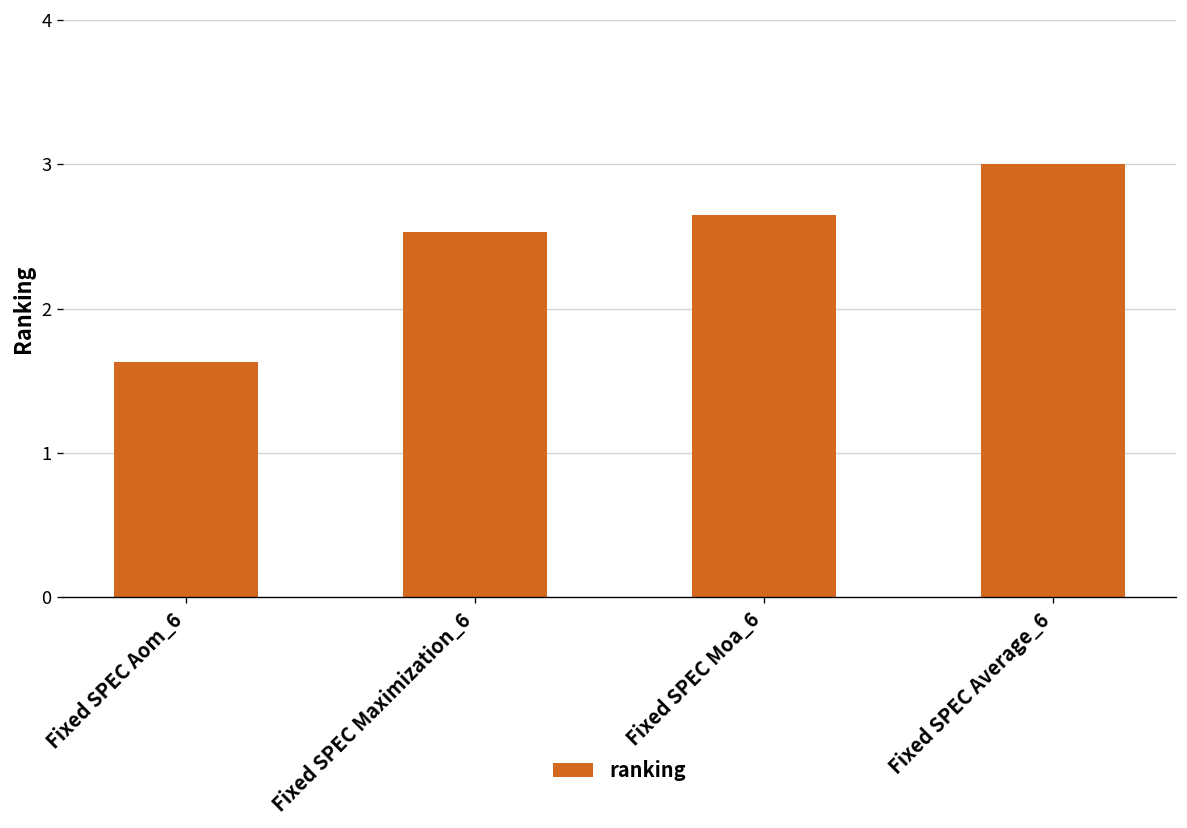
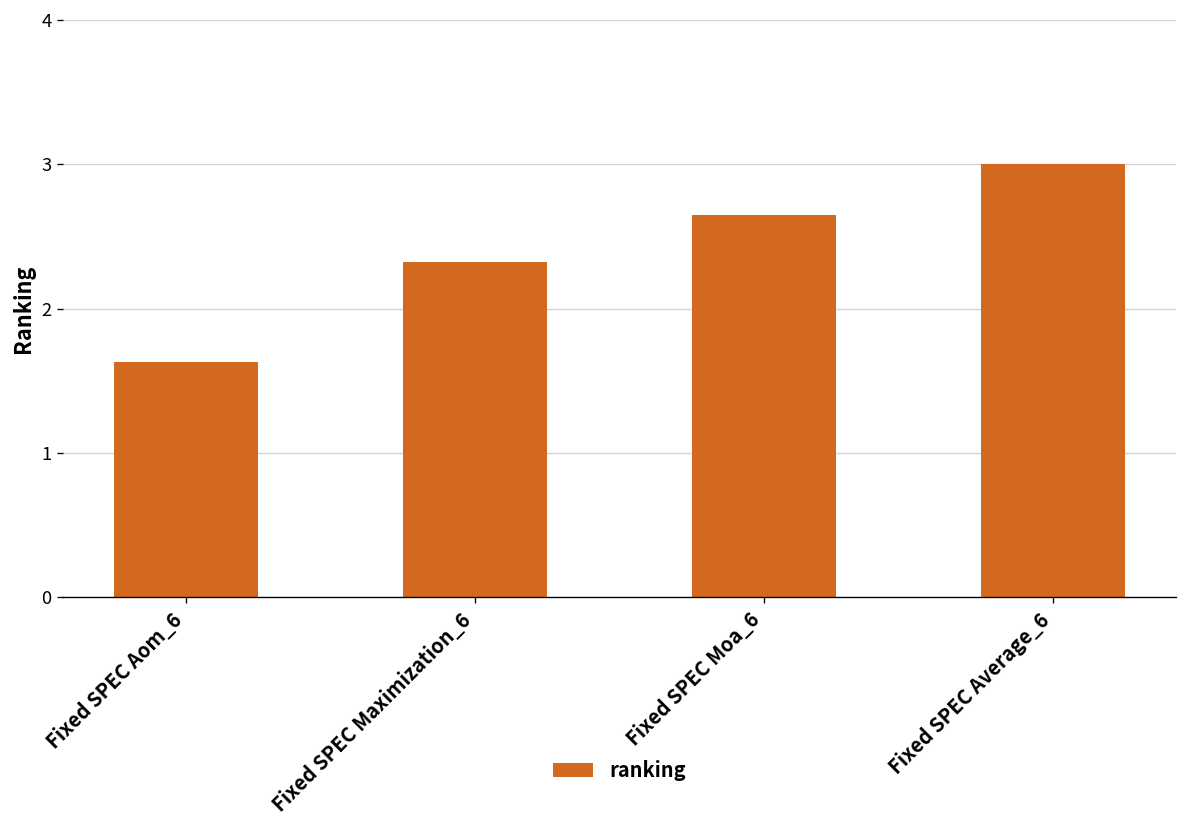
Fixed SPEC Maximization_6: 2.53 -> 2.32
